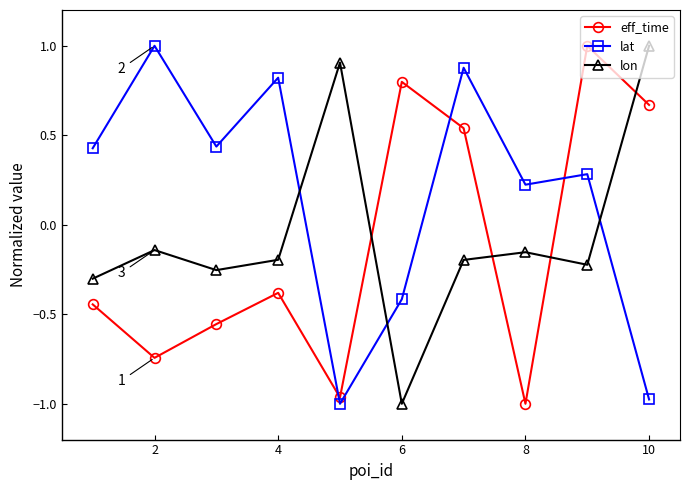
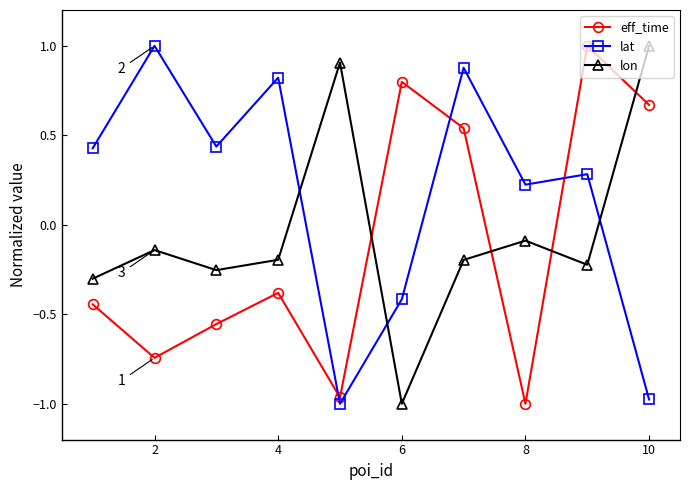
lon, 8: -0.15 -> -0.09
